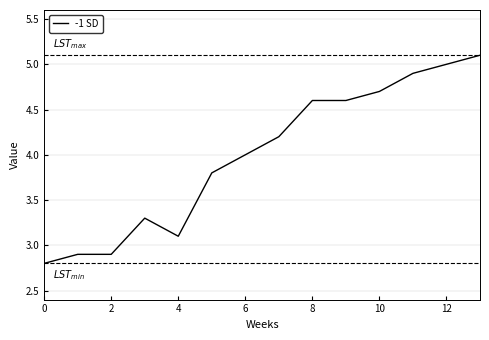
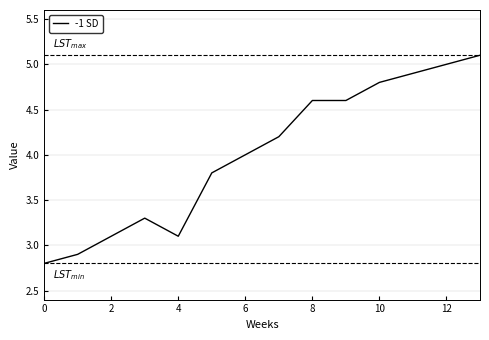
2: 2.9 -> 3.1
10: 4.7 -> 4.8
